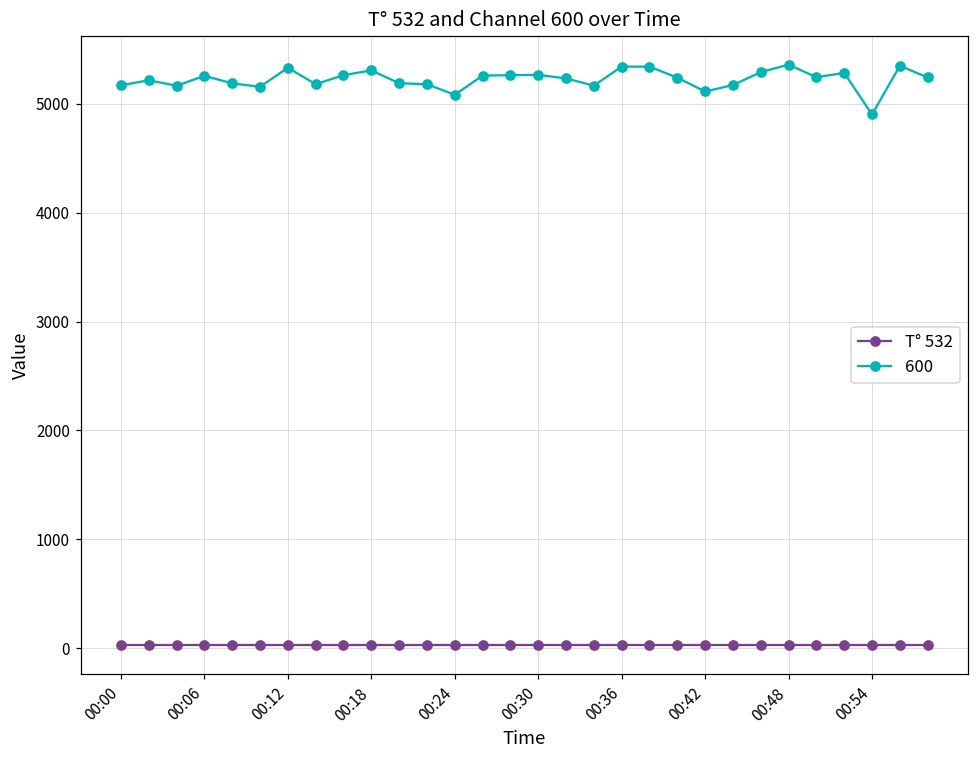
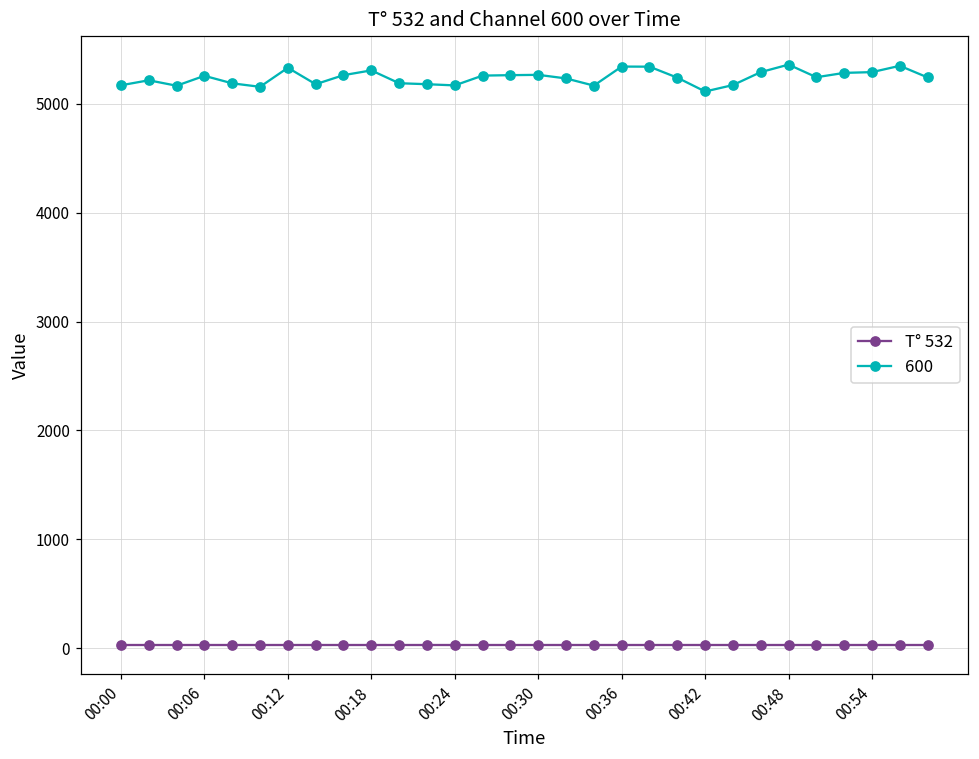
600, 00:24: 5100 -> 5200
600, 00:54: 4900 -> 5300
